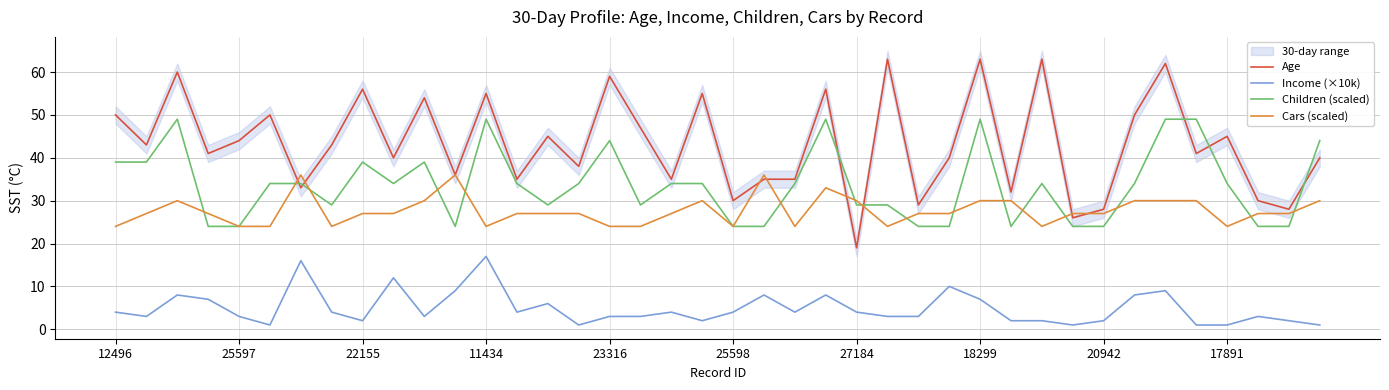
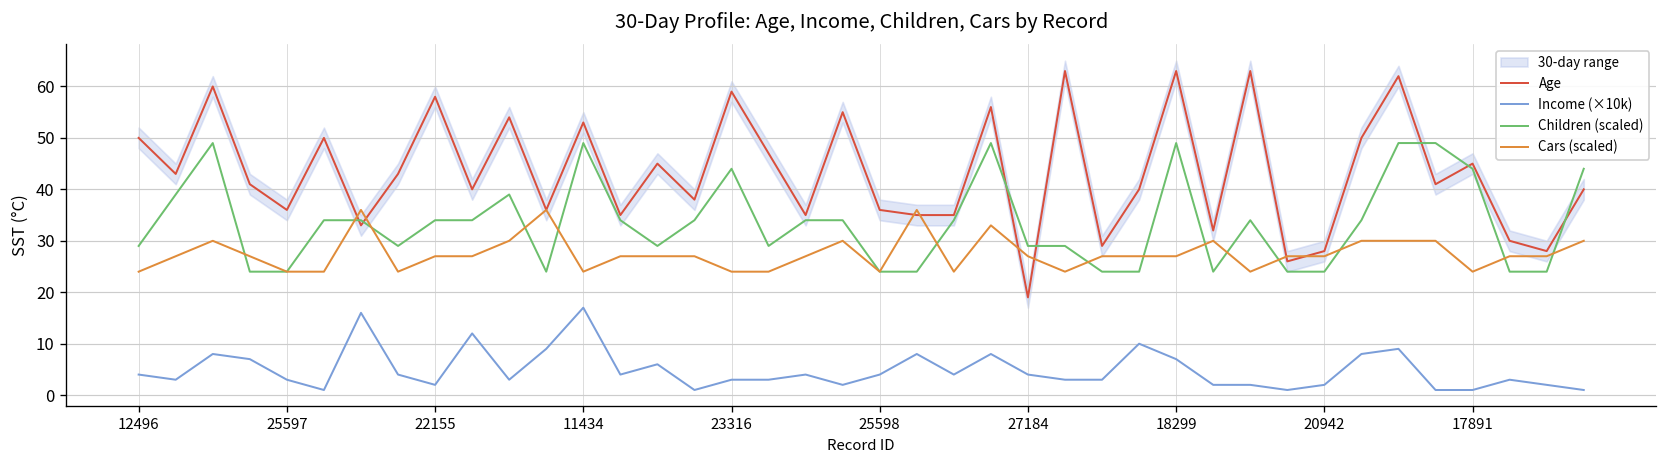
Children (scaled), 12496: 39 -> 29
Age, 25597: 44 -> 36
Age, 22155: 56 -> 58
Children (scaled), 22155: 39 -> 34
Age, 11434: 55 -> 53
Age, 25598: 30 -> 36
Cars (scaled), 27184: 30 -> 27
Cars (scaled), 18299: 30 -> 27
Children (scaled), 17891: 34 -> 44
